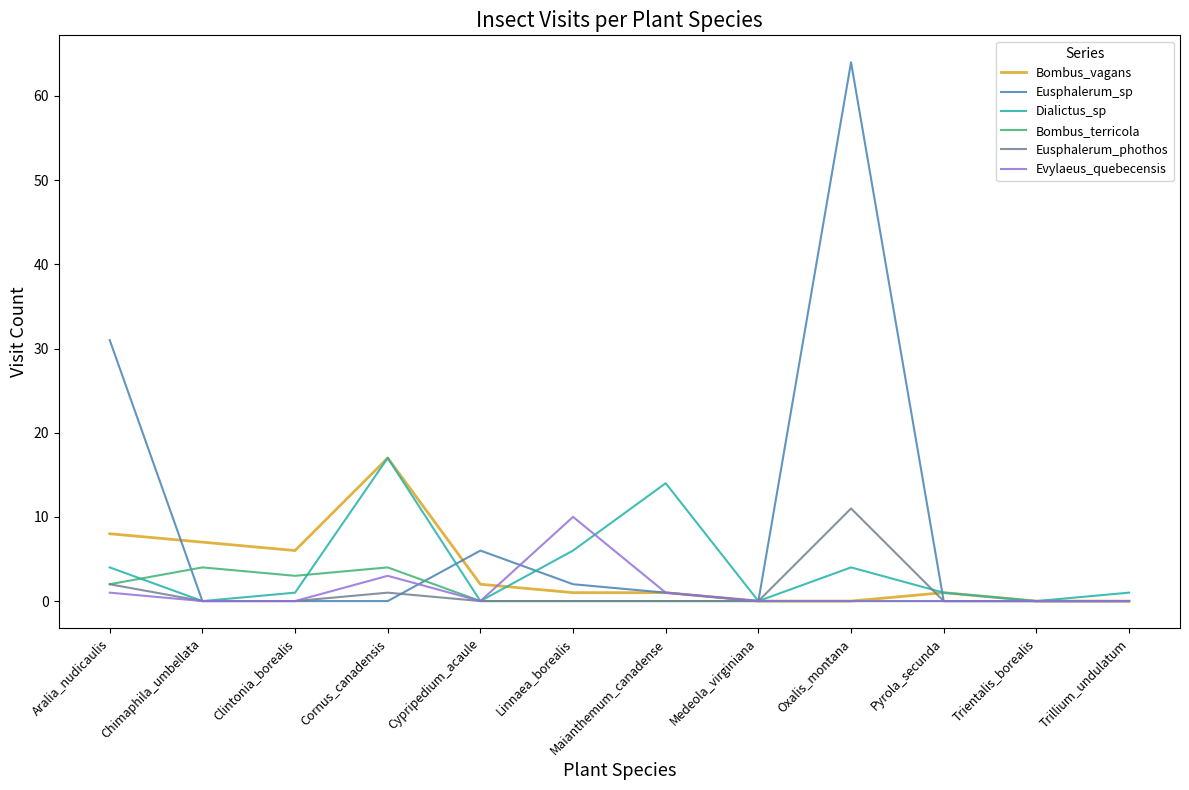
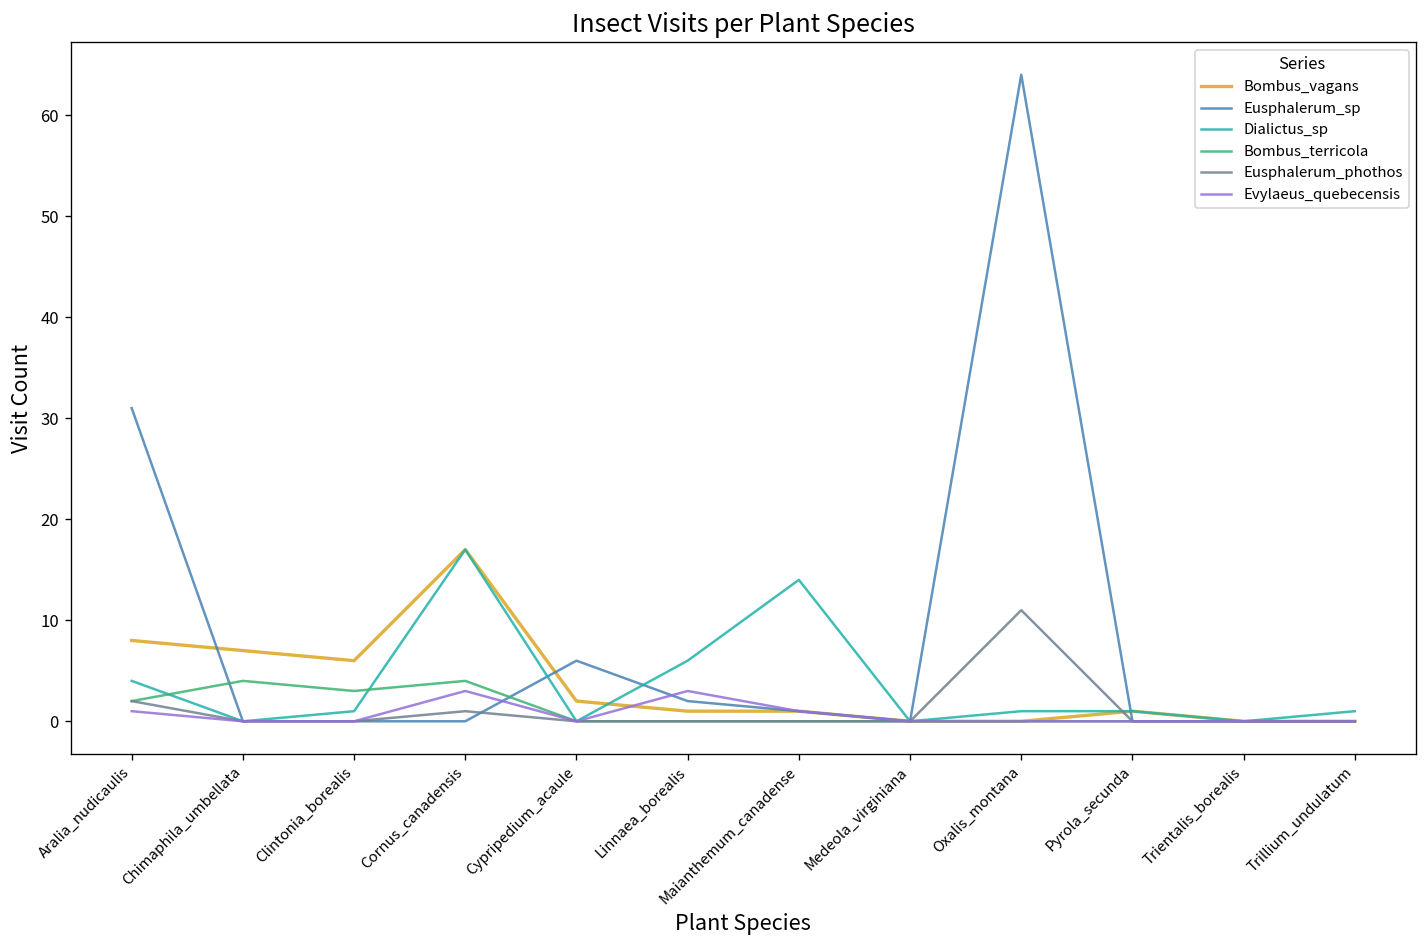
Evylaeus_quebecensis, Linnaea_borealis: 10 -> 3
Dialictus_sp, Oxalis_montana: 4 -> 1
